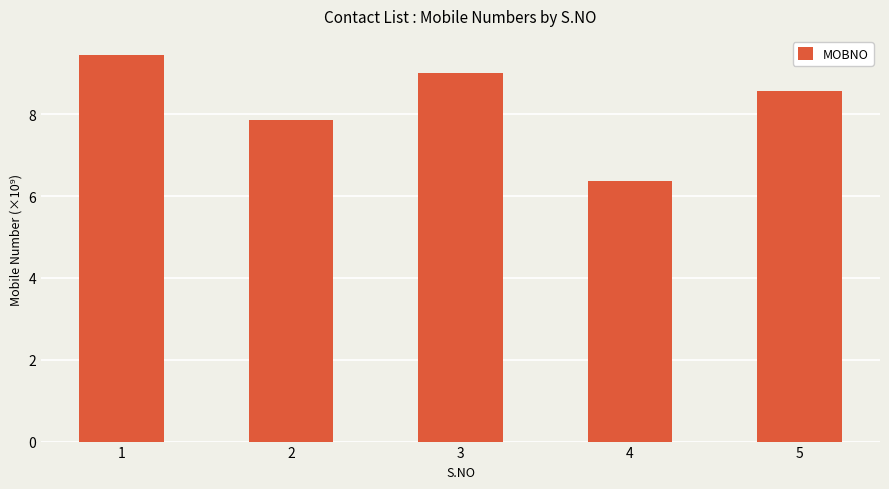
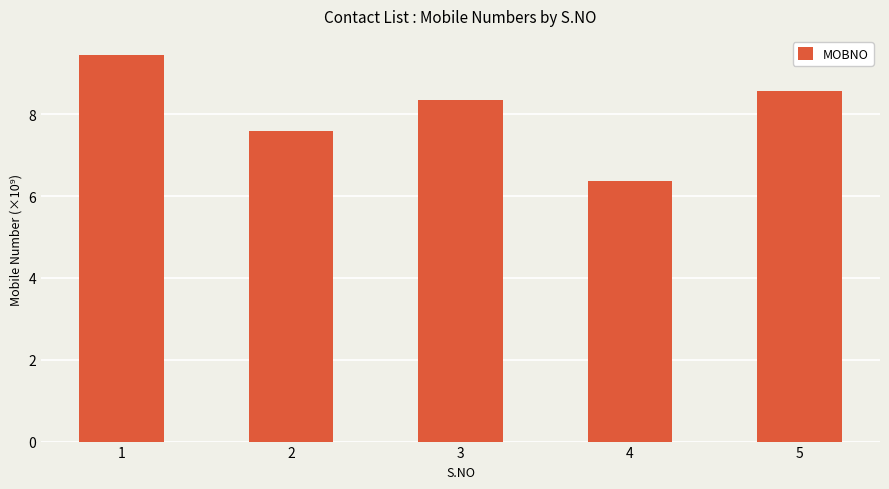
2: 7.9 -> 7.6
3: 9.0 -> 8.3
